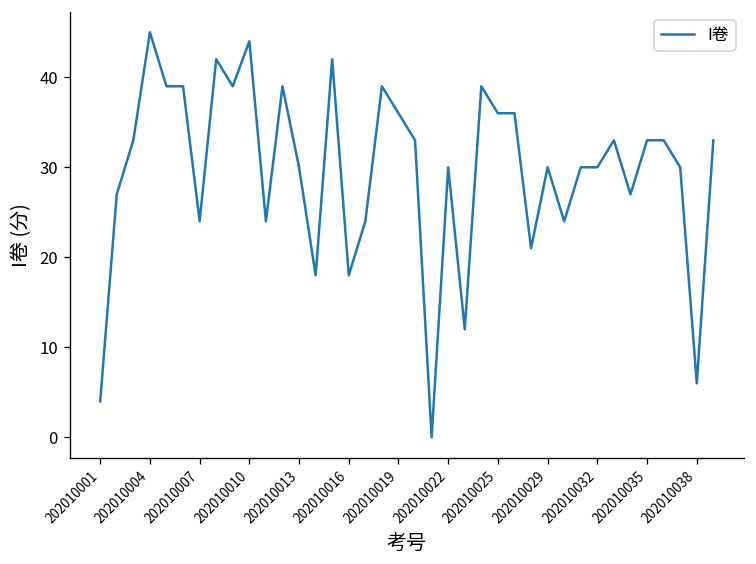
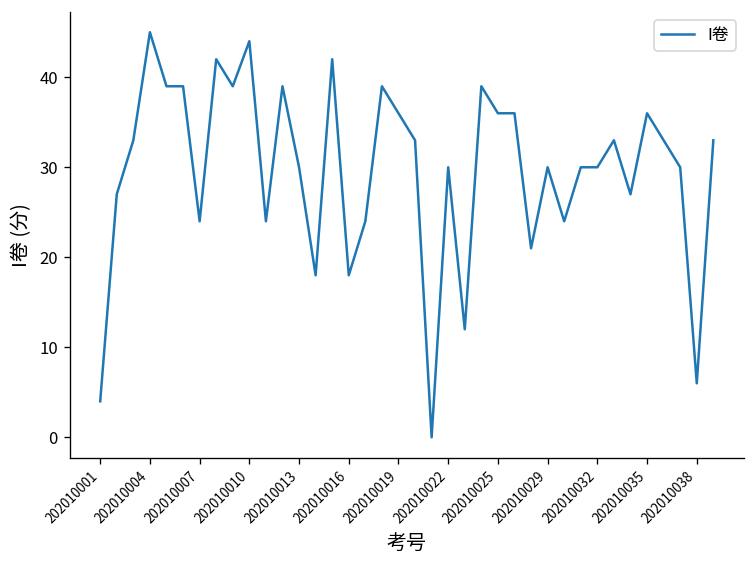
202010035: 33 -> 36
